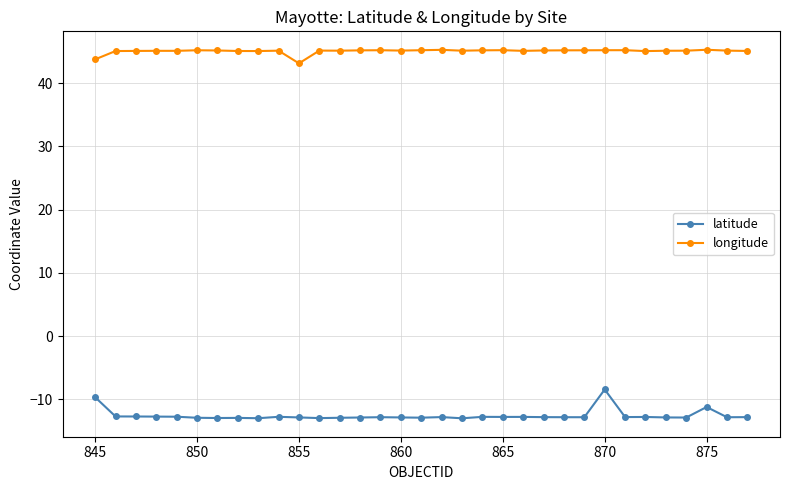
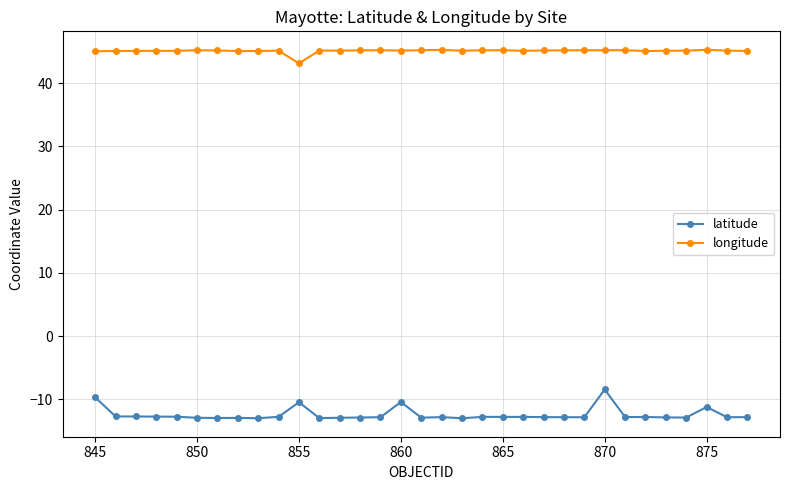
longitude, 845: 44 -> 45
latitude, 855: -13 -> -10
latitude, 860: -13 -> -10
